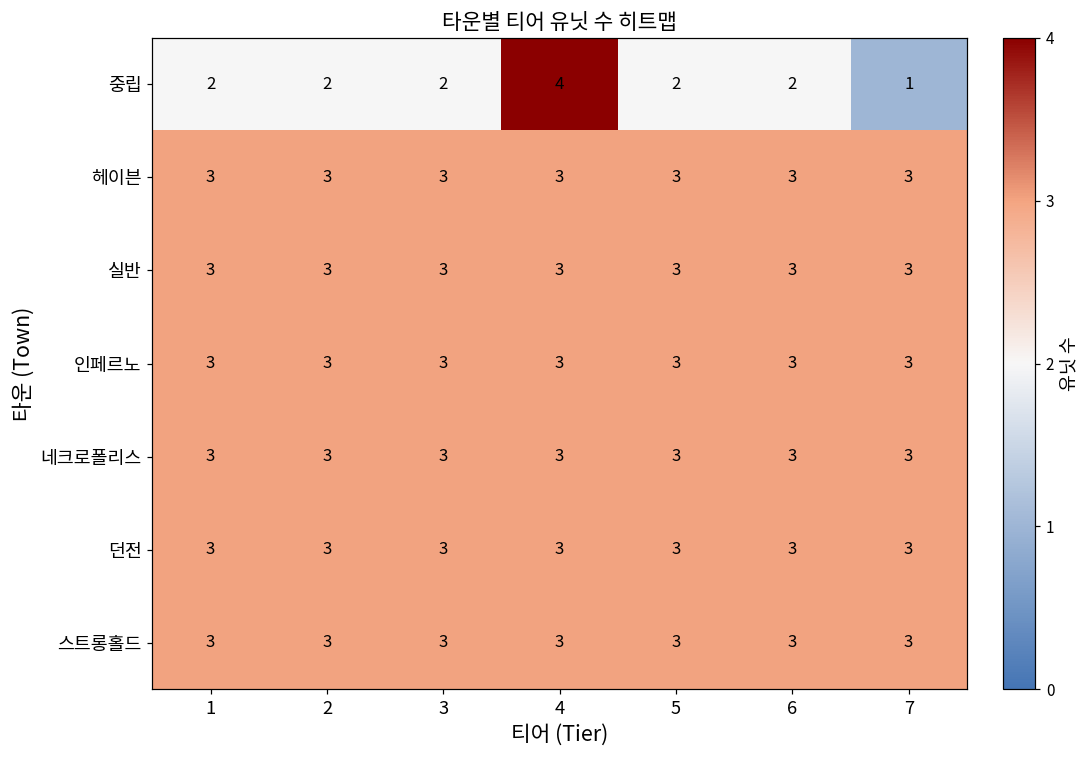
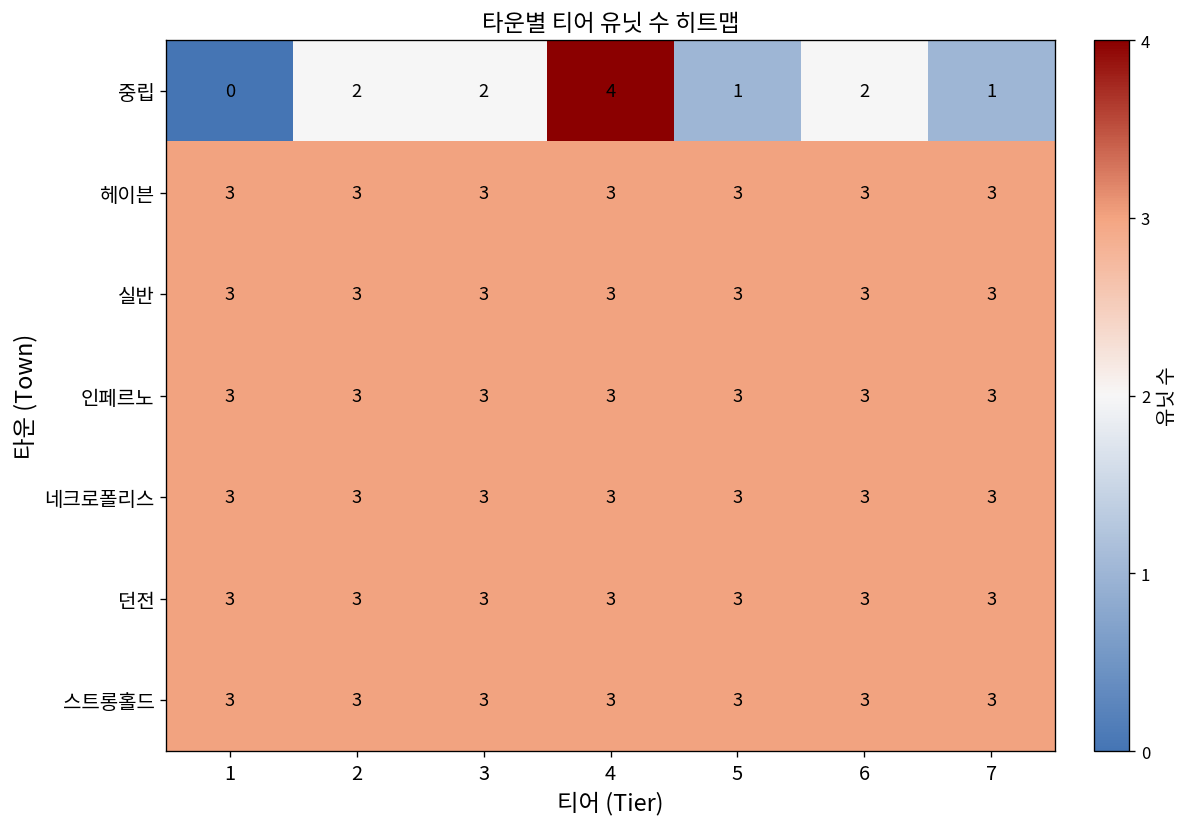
중립, 1: 2 -> 0
중립, 5: 2 -> 1
